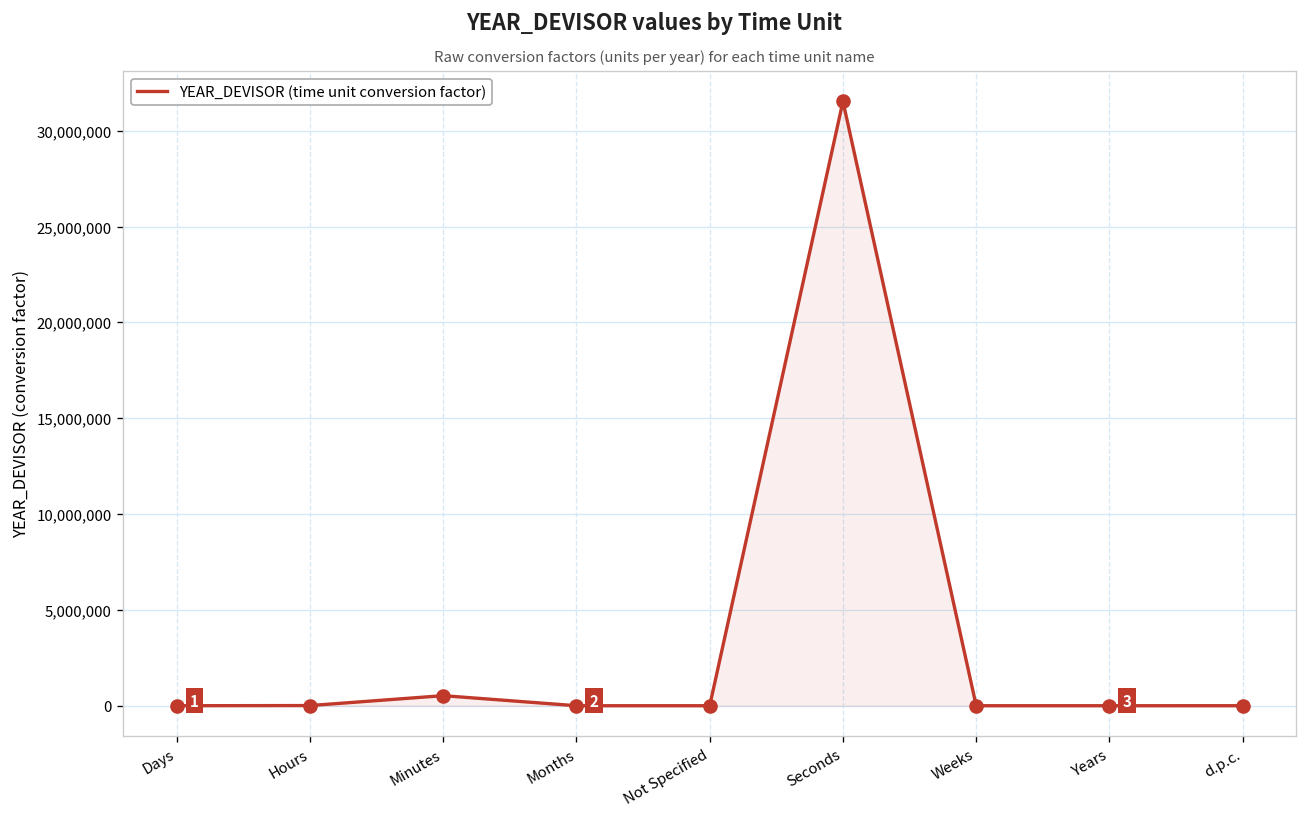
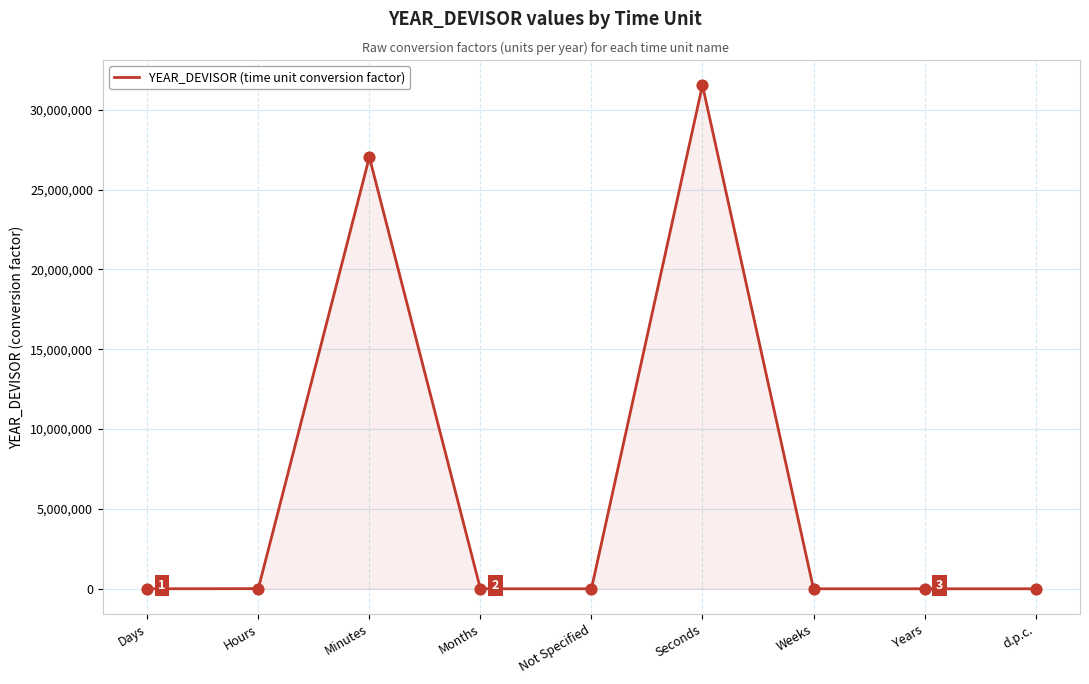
Minutes: 500,000 -> 27,000,000
